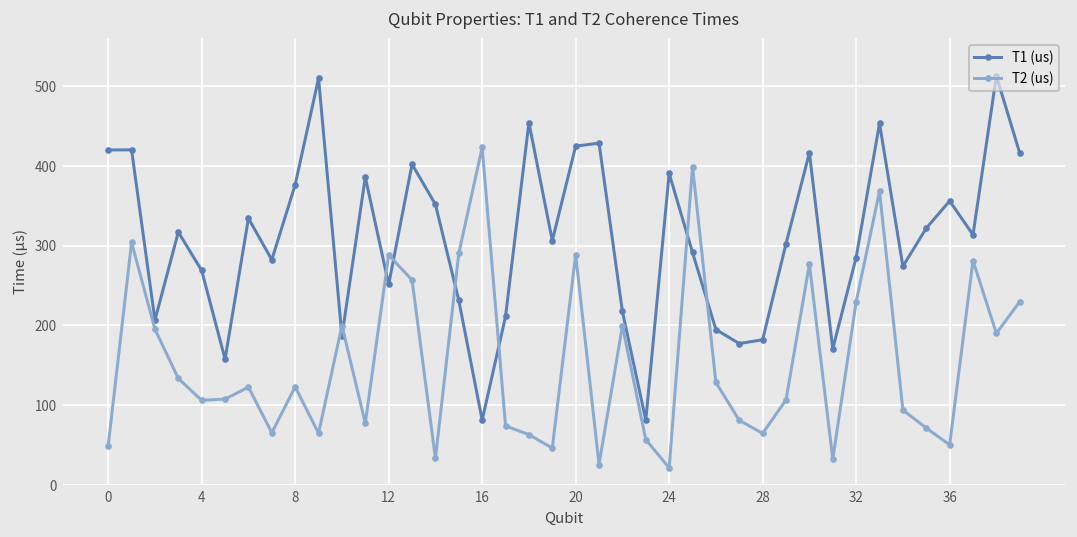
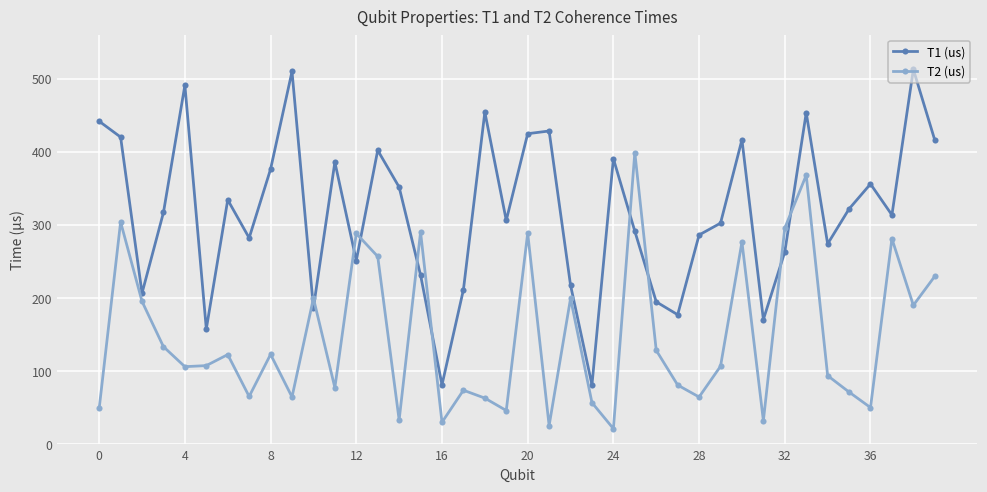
T1 (us), 0: 420 -> 440
T1 (us), 4: 270 -> 490
T2 (us), 16: 420 -> 30
T1 (us), 28: 180 -> 290
T1 (us), 32: 290 -> 260
T2 (us), 32: 230 -> 300
